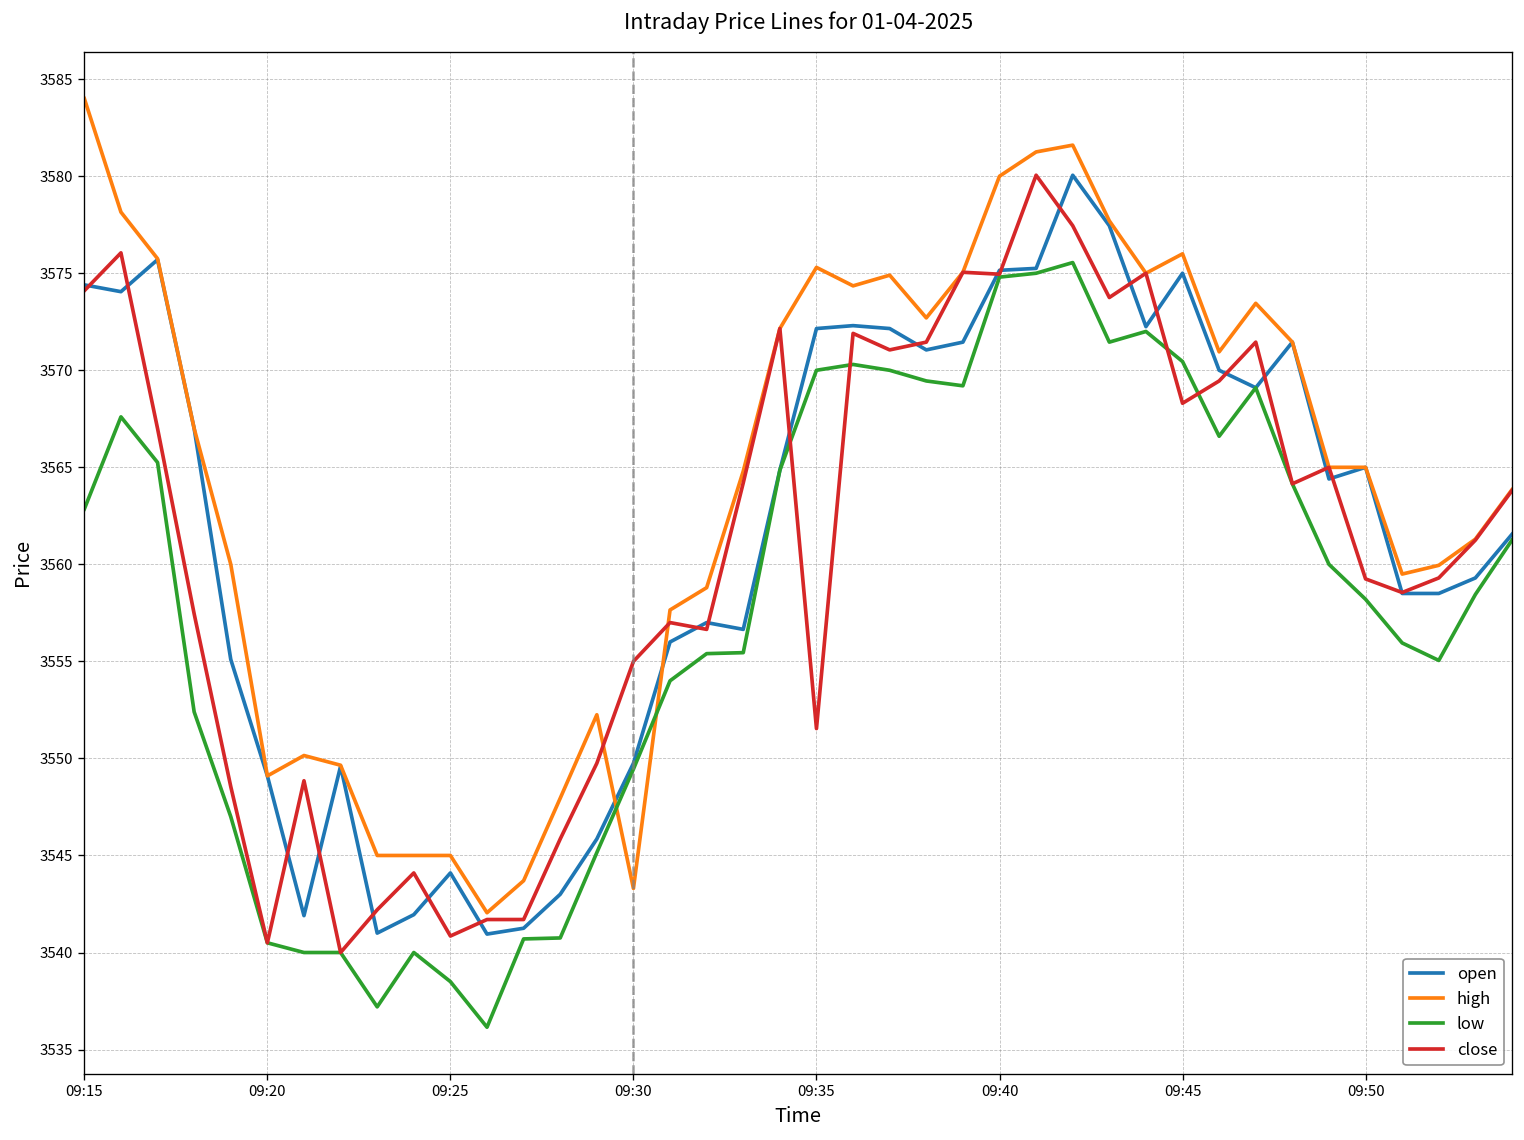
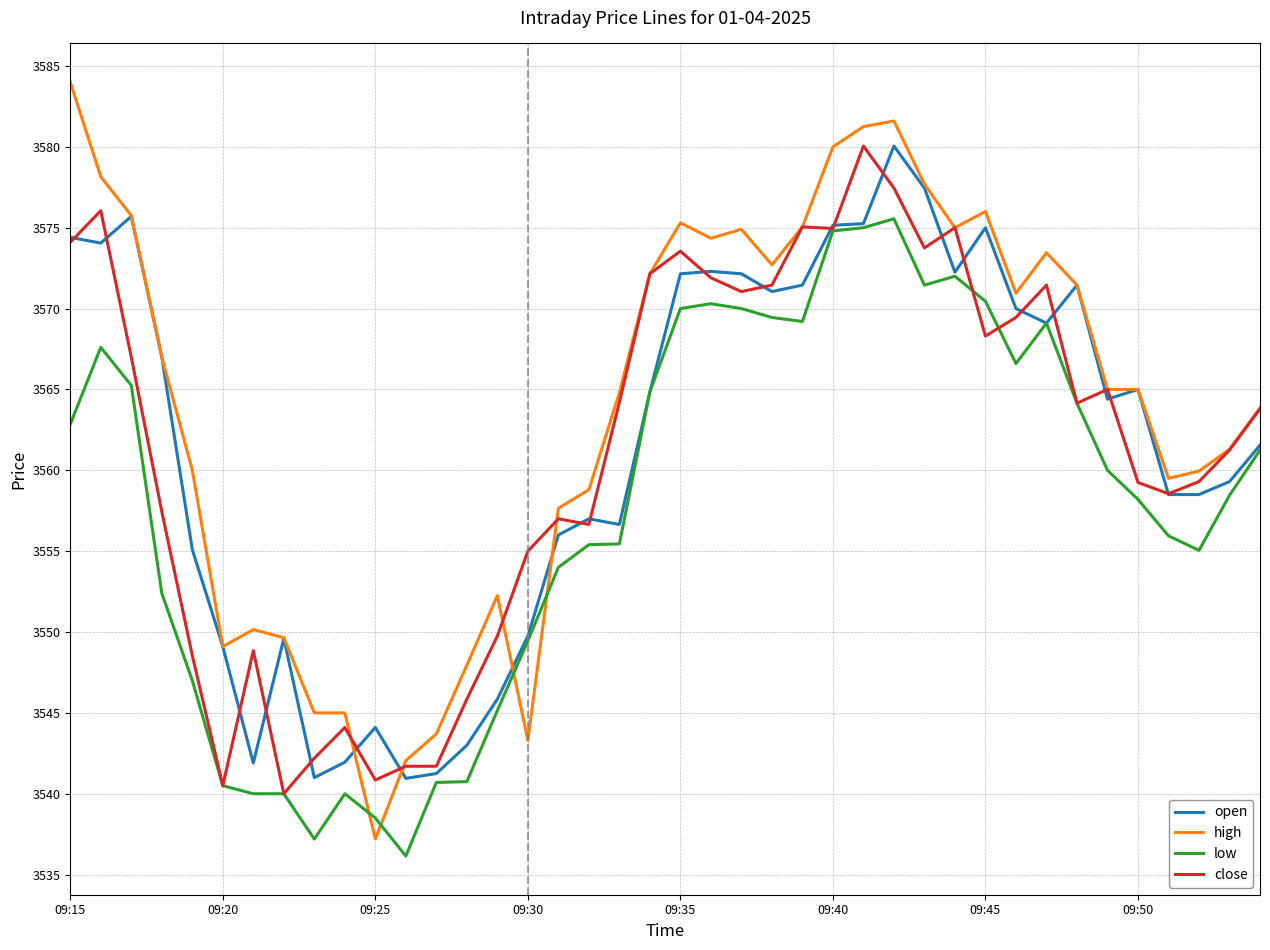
high, 09:25: 3545.0 -> 3537.2
close, 09:35: 3551.5 -> 3573.6
